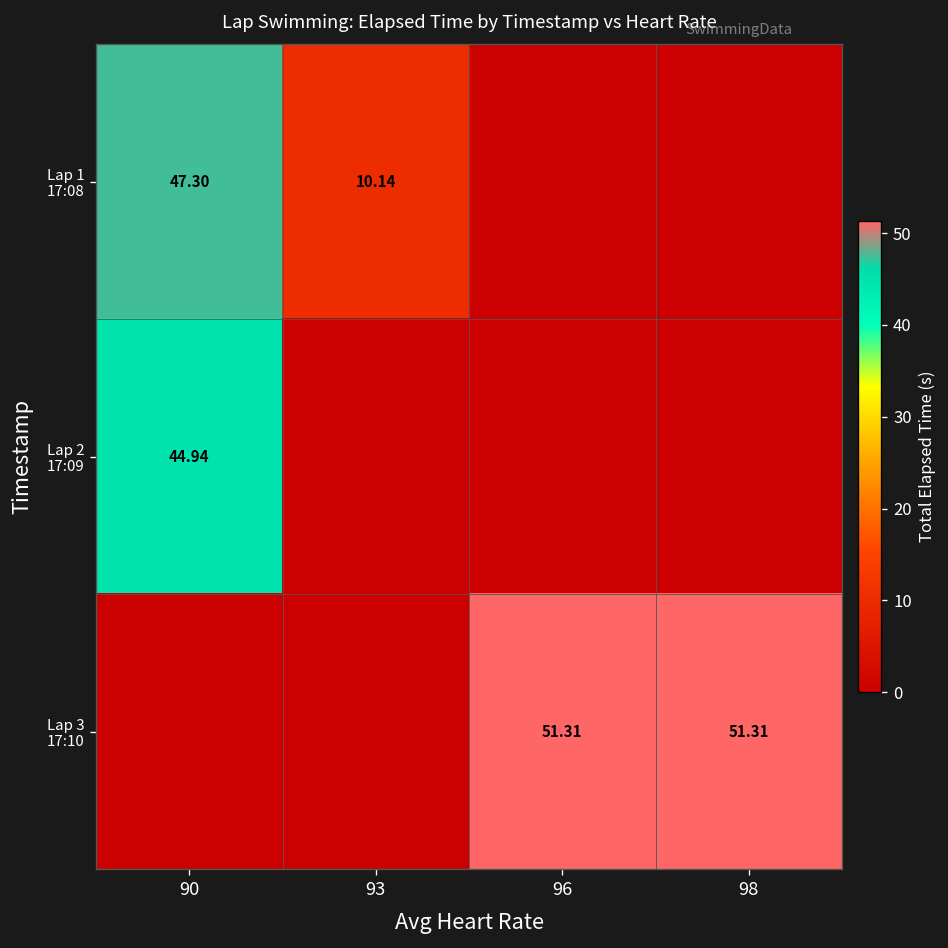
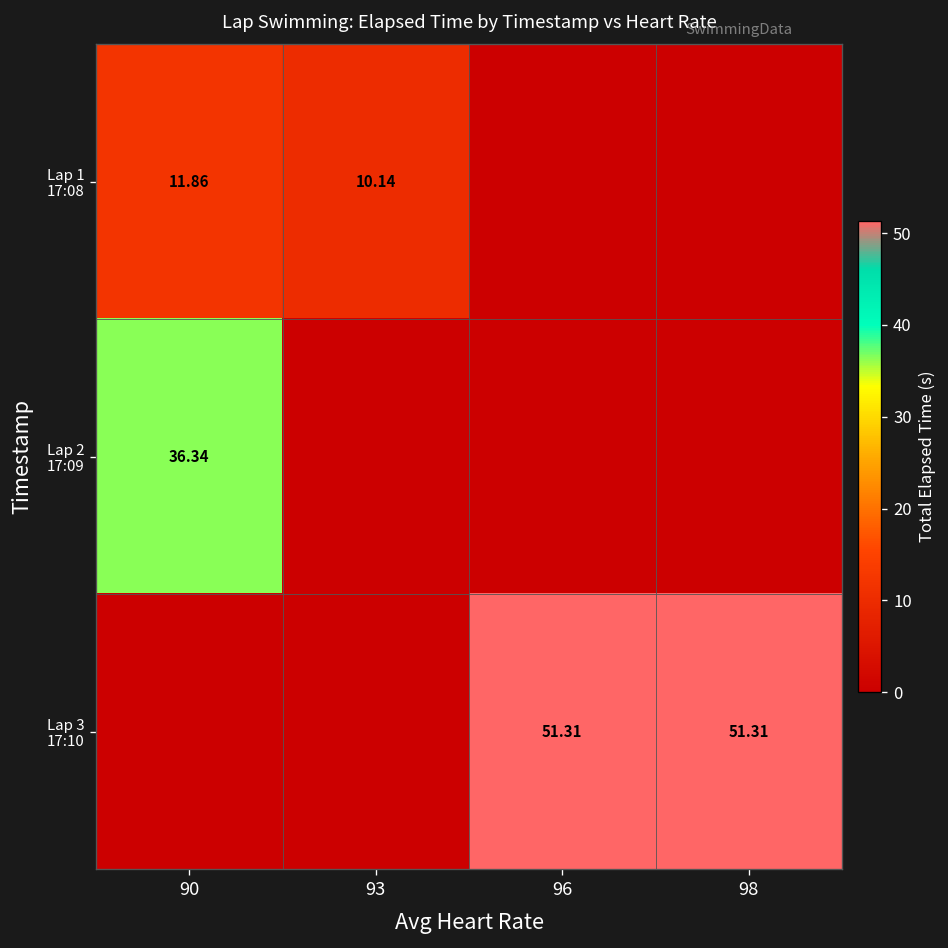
Lap 1 17:08, 90: 47.30 -> 11.86
Lap 2 17:09, 90: 44.94 -> 36.34
